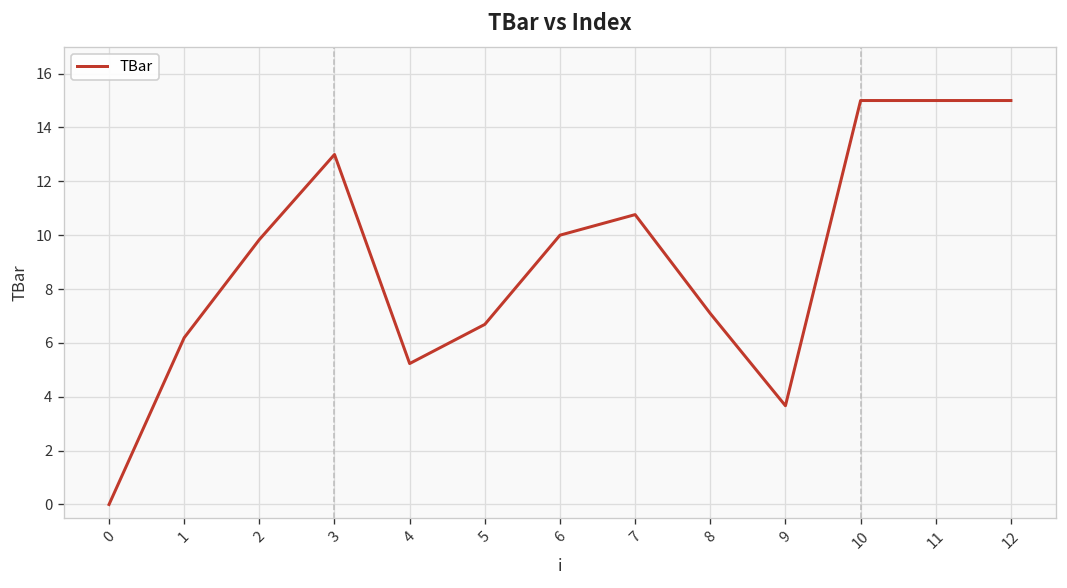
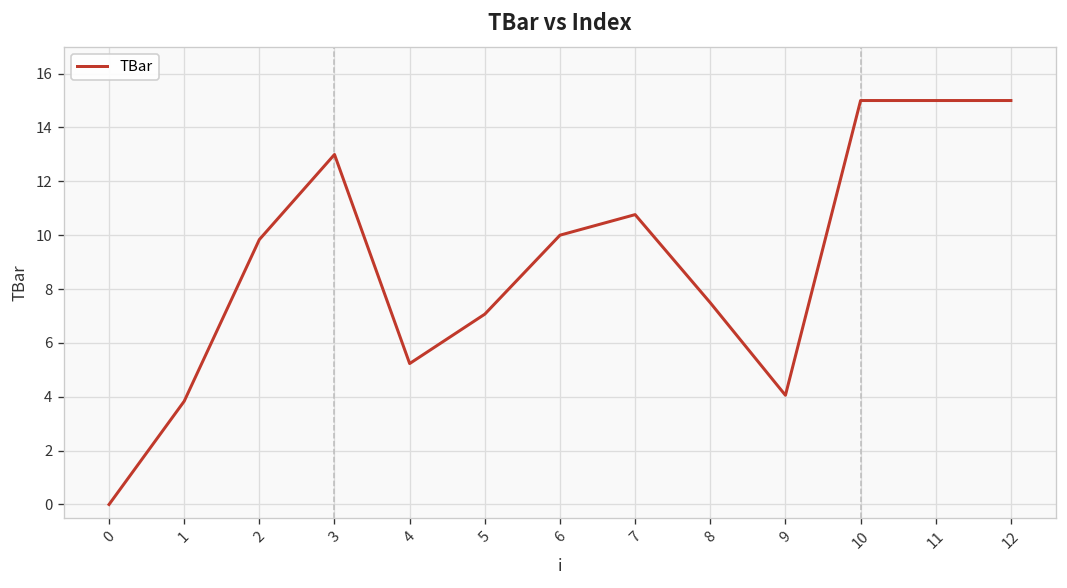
1: 6.2 -> 3.8
5: 6.7 -> 7.1
8: 7.1 -> 7.5
9: 3.7 -> 4.1
